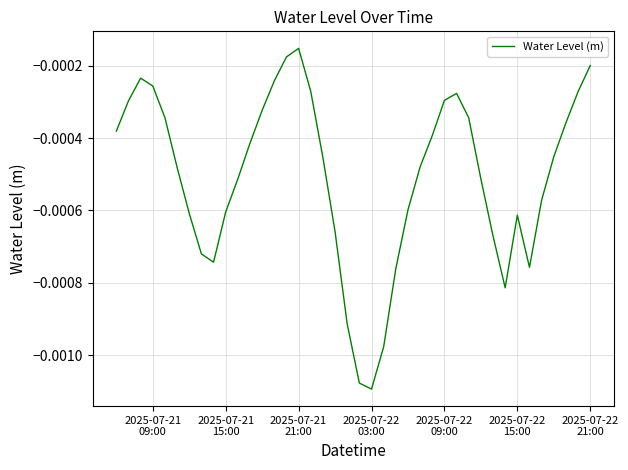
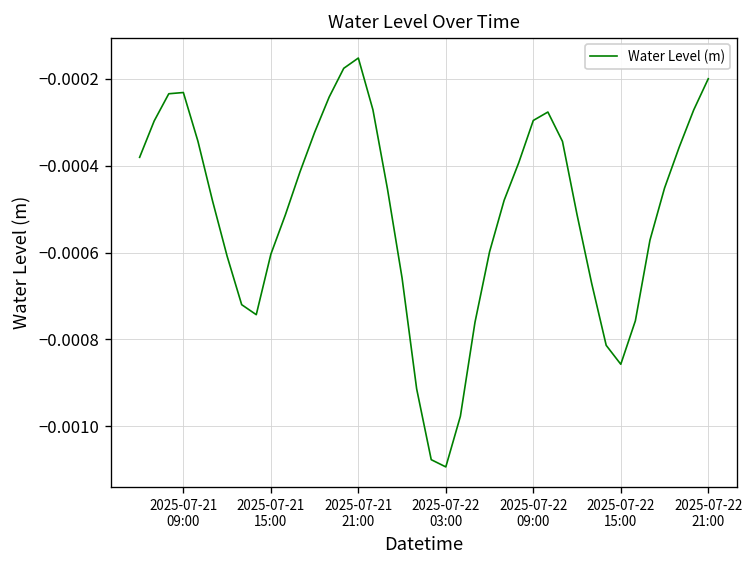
2025-07-21 09:00: -0.00026 -> -0.00023
2025-07-22 15:00: -0.00061 -> -0.00086
